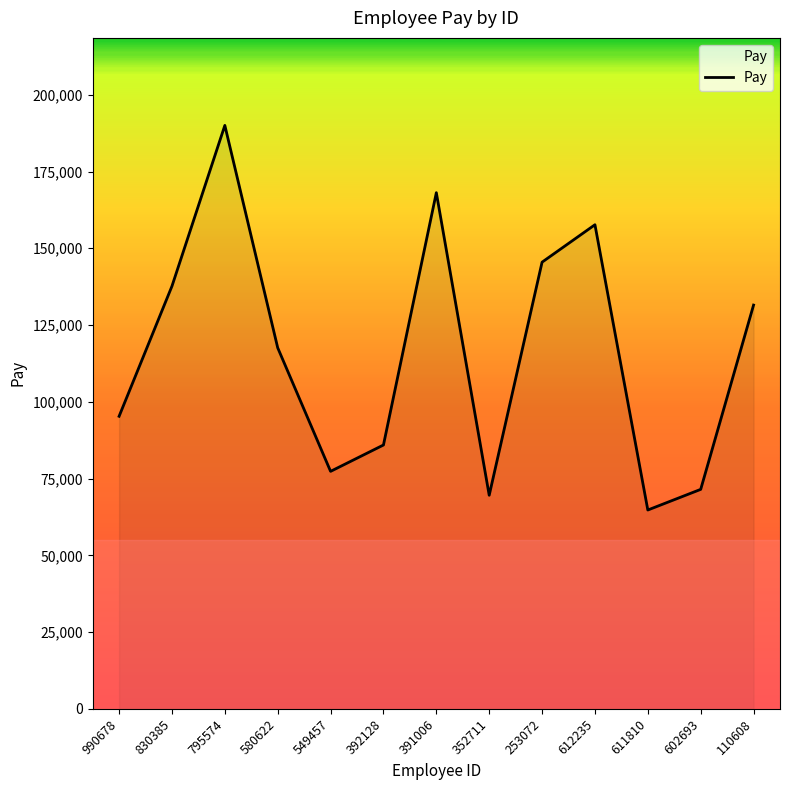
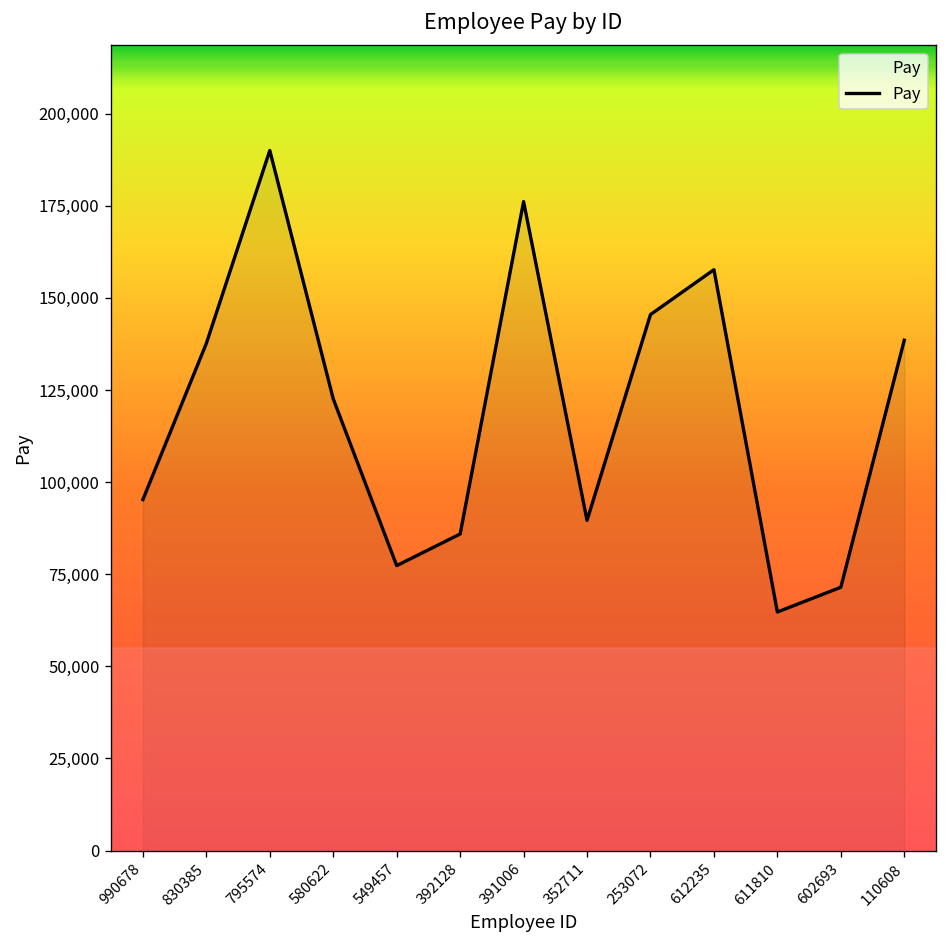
580622: 118,000 -> 123,000
391006: 168,000 -> 176,000
352711: 70,000 -> 90,000
110608: 132,000 -> 139,000
